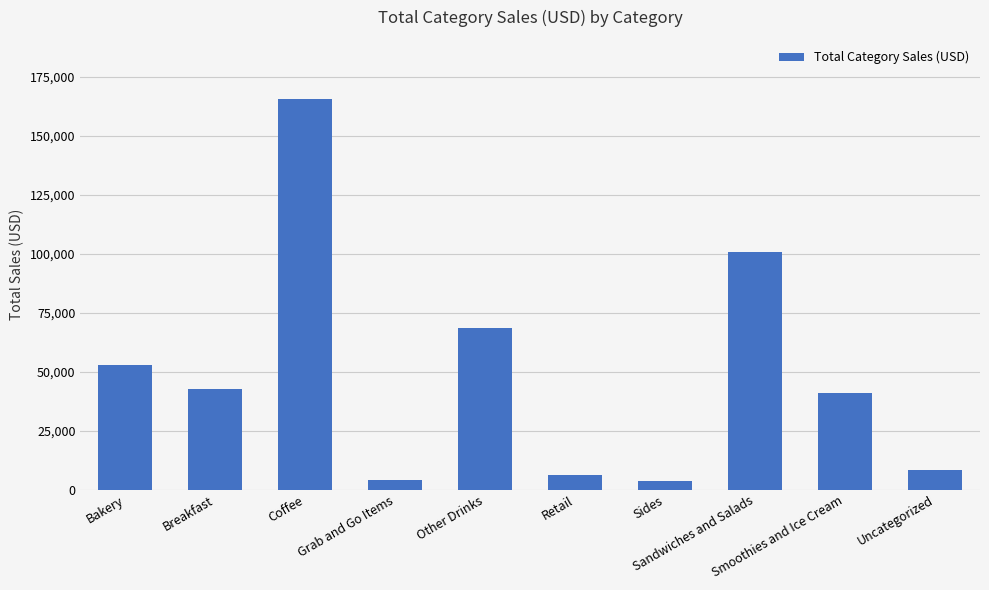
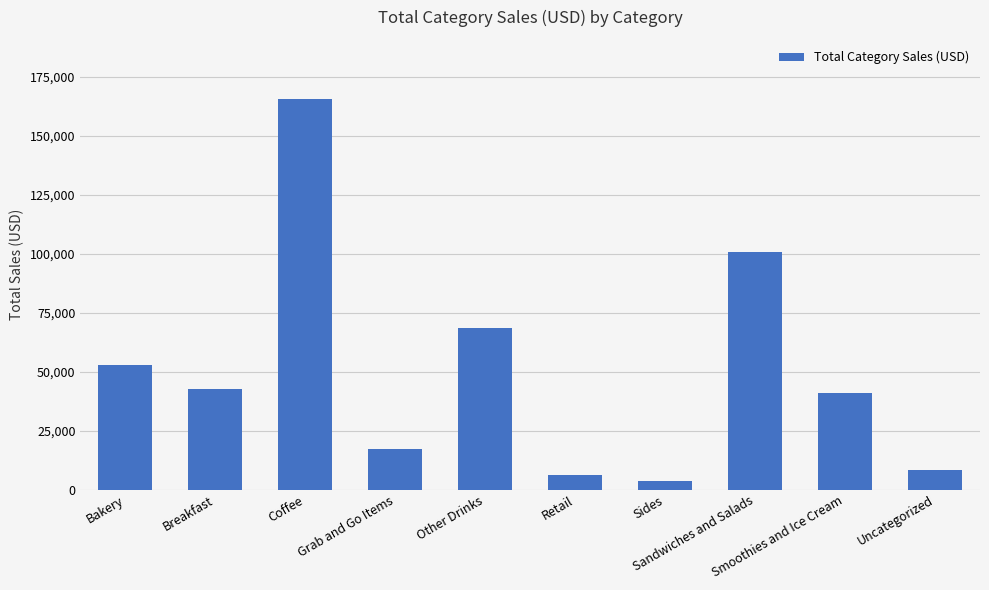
Grab and Go Items: 4,000 -> 17,000
